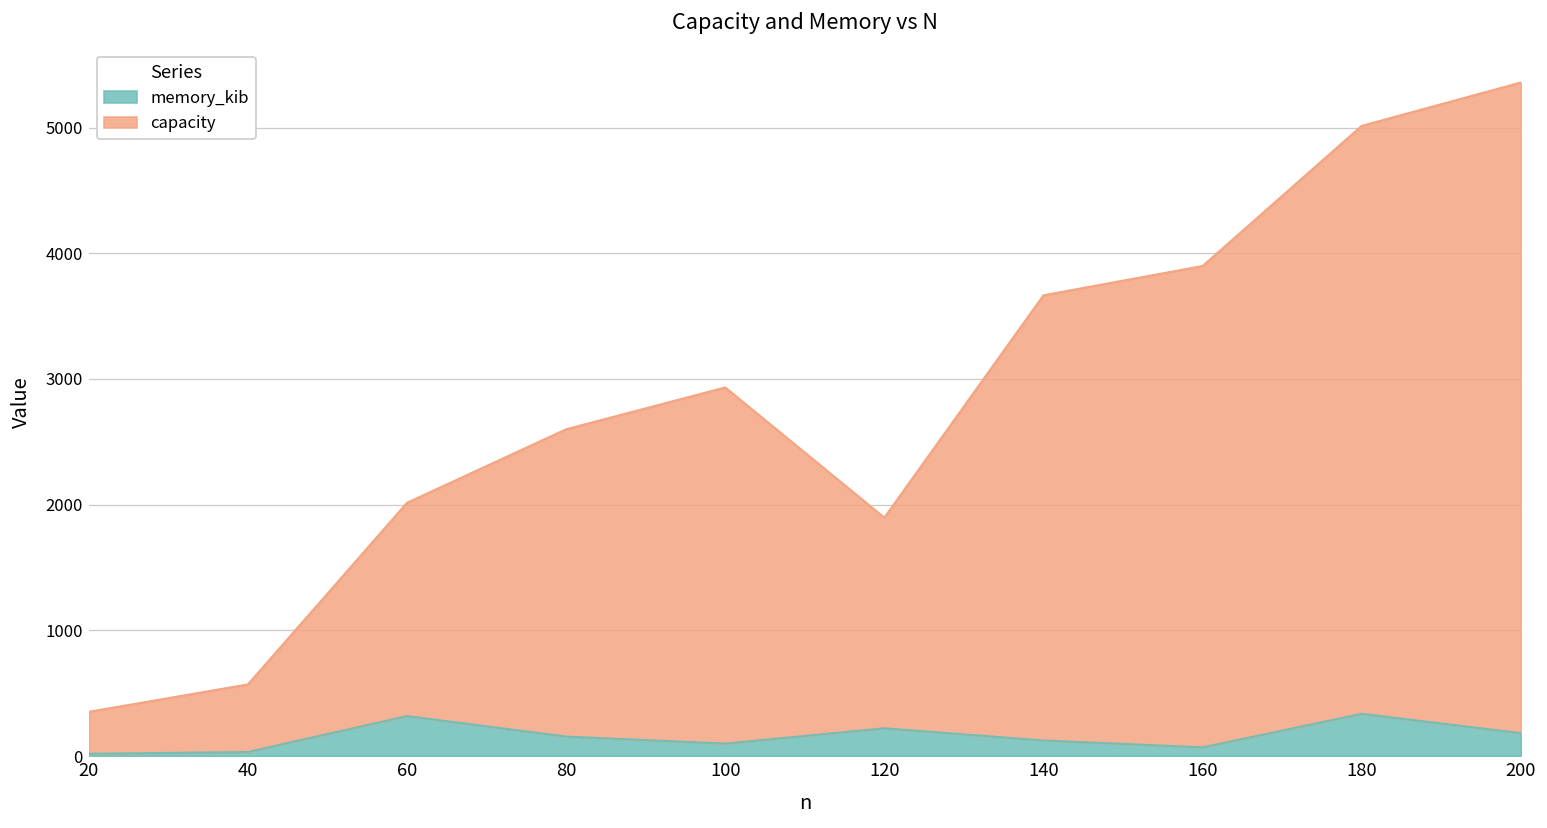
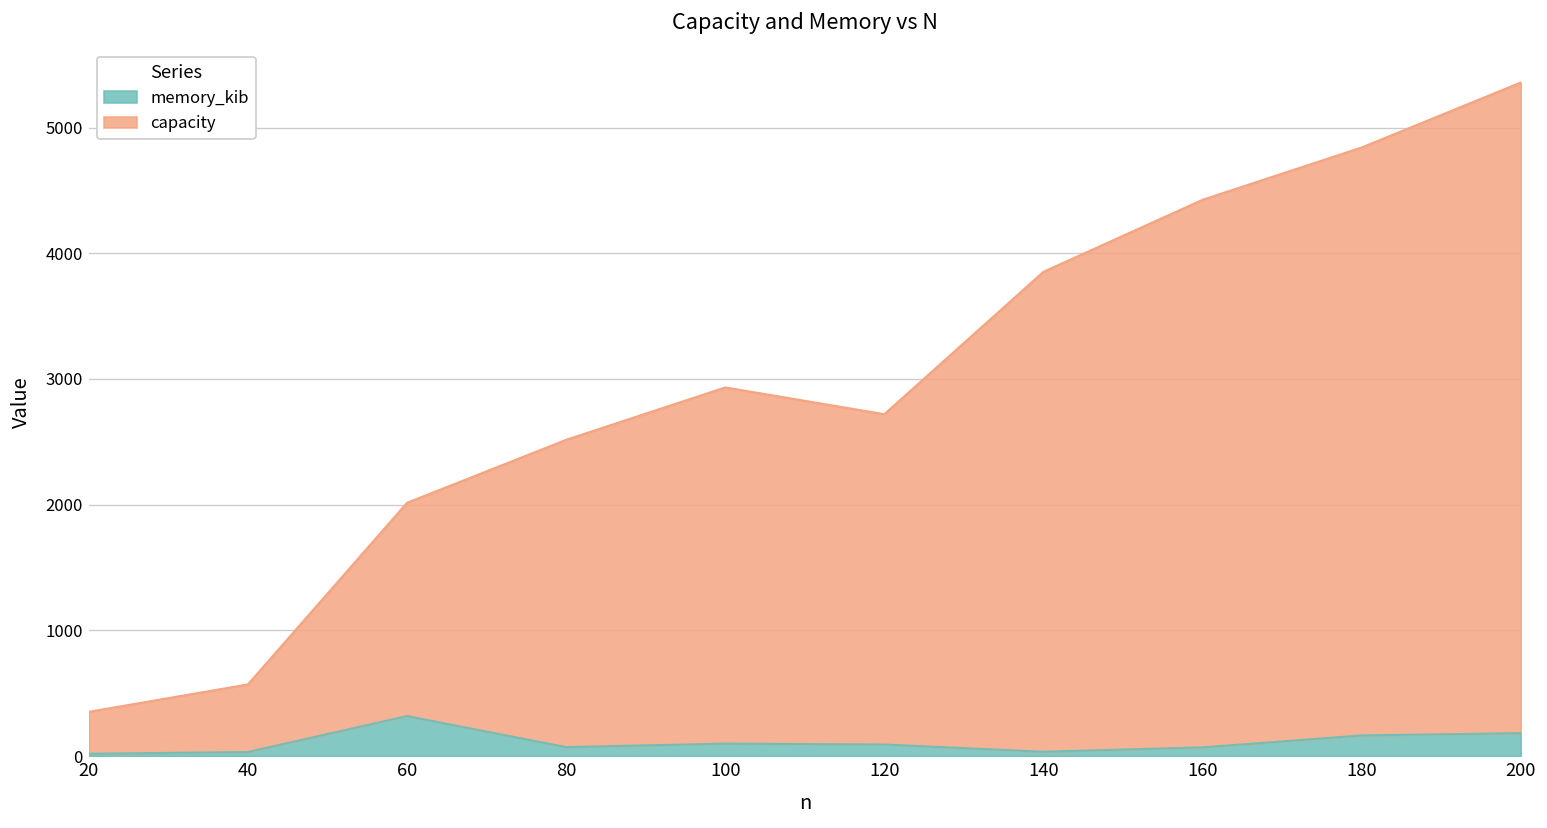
memory_kib, 80: 160 -> 70
memory_kib, 120: 220 -> 90
capacity, 120: 1680 -> 2630
memory_kib, 140: 120 -> 30
capacity, 140: 3540 -> 3820
capacity, 160: 3830 -> 4360
memory_kib, 180: 340 -> 160
